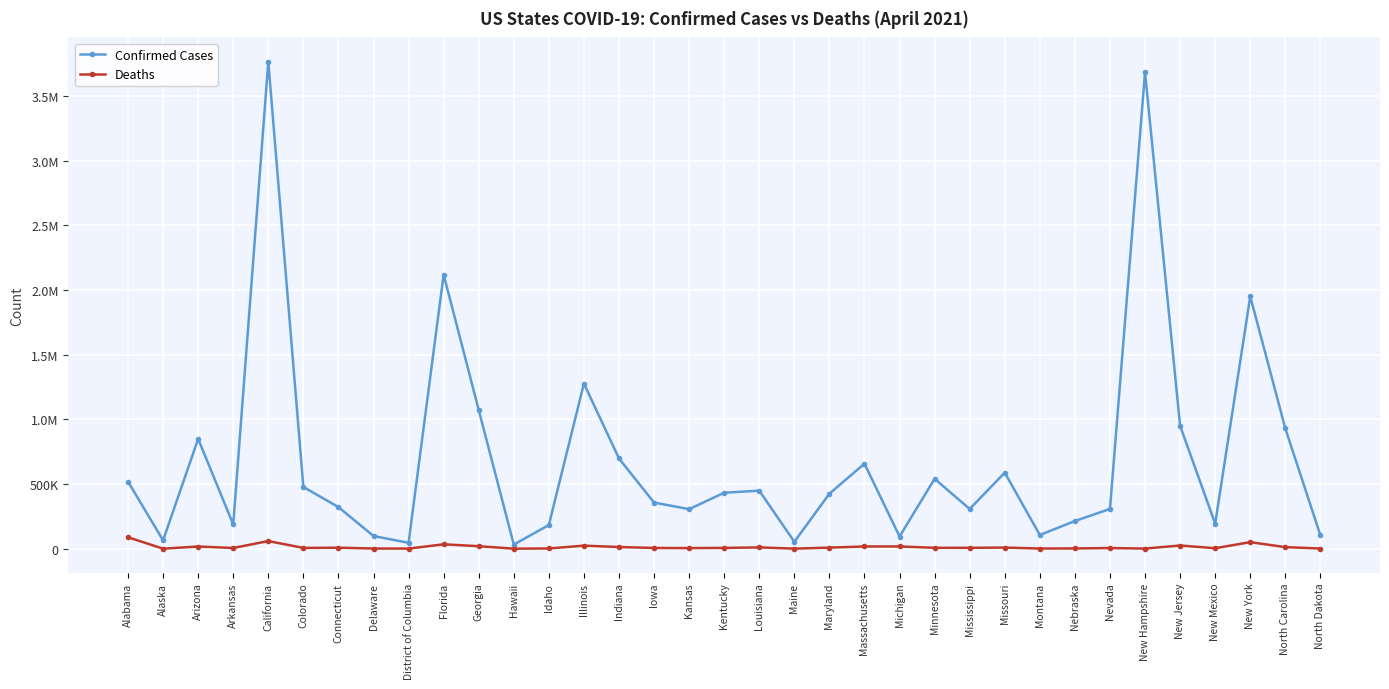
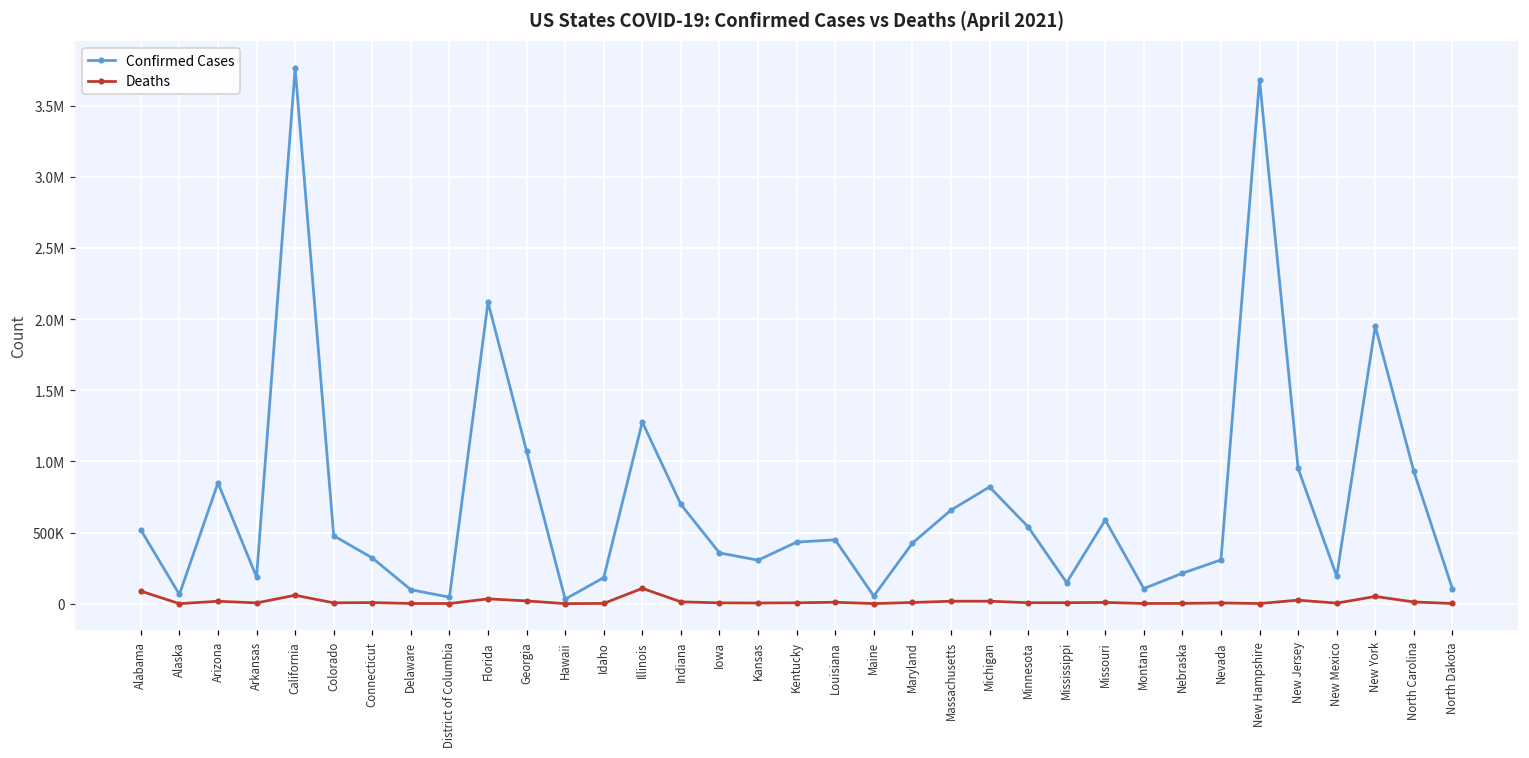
Deaths, Illinois: 20000 -> 110000
Confirmed Cases, Michigan: 90000 -> 820000
Confirmed Cases, Mississippi: 310000 -> 150000
